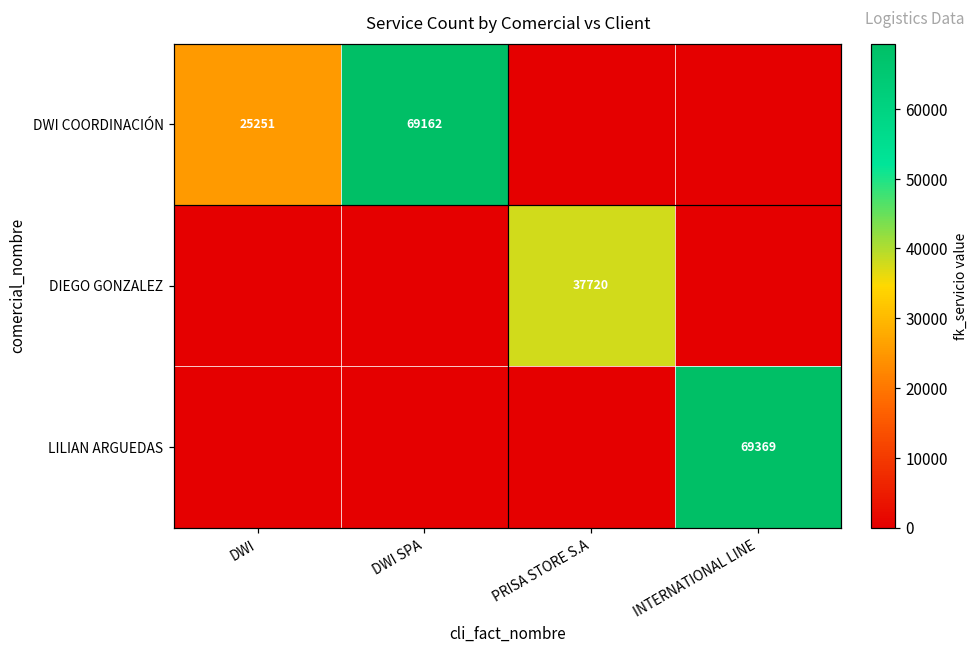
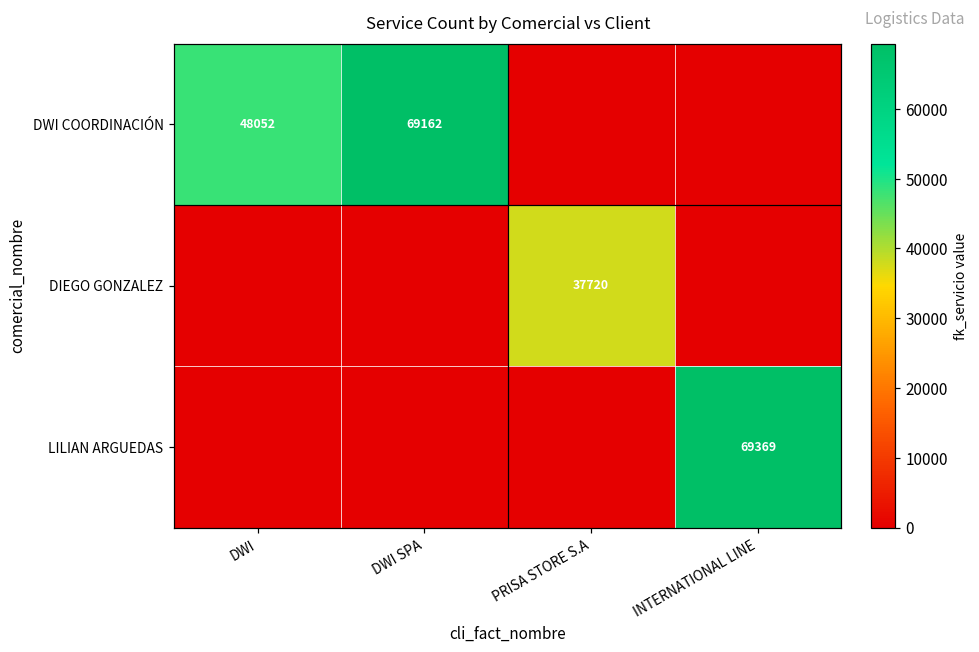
DWI COORDINACIÓN, DWI: 25251 -> 48052
